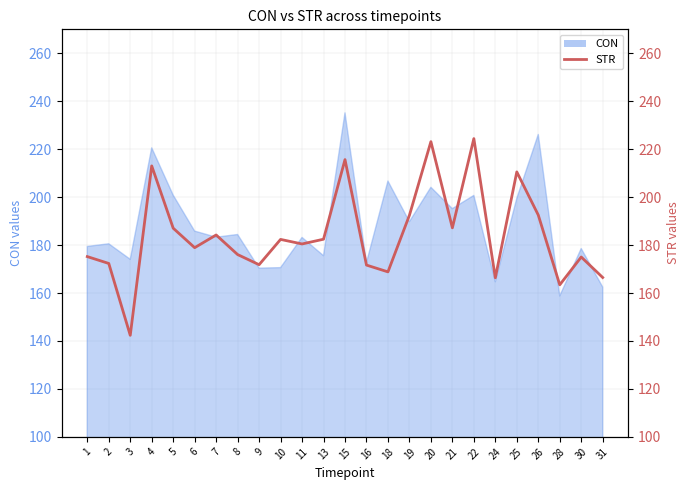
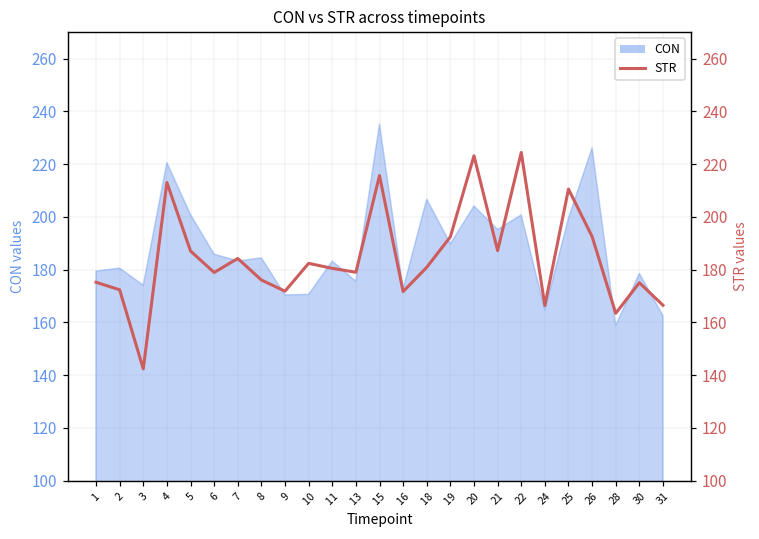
STR, 13: 182 -> 179
STR, 18: 169 -> 181
